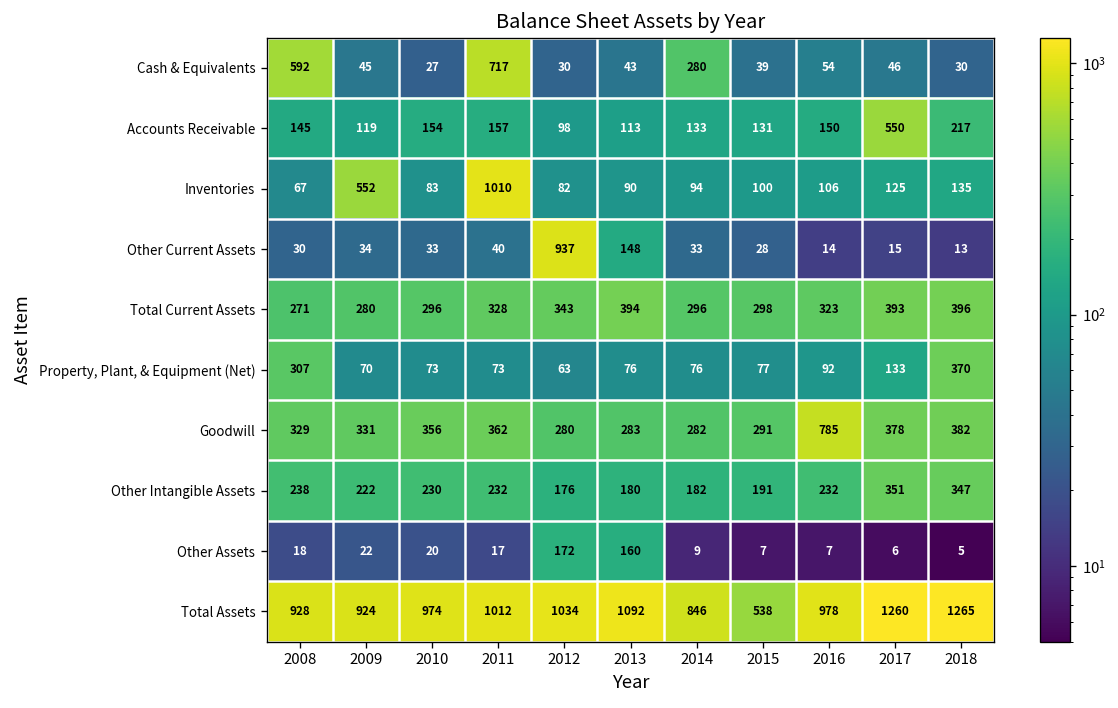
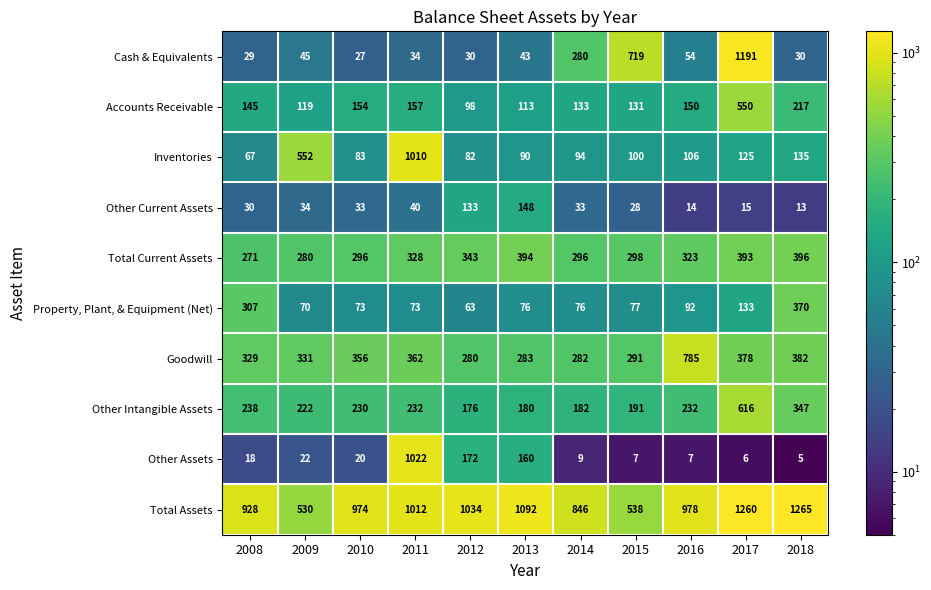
Cash & Equivalents, 2008: 592 -> 29
Cash & Equivalents, 2011: 717 -> 34
Cash & Equivalents, 2015: 39 -> 719
Cash & Equivalents, 2017: 46 -> 1191
Other Current Assets, 2012: 937 -> 133
Other Intangible Assets, 2017: 351 -> 616
Other Assets, 2011: 17 -> 1022
Total Assets, 2009: 924 -> 530
